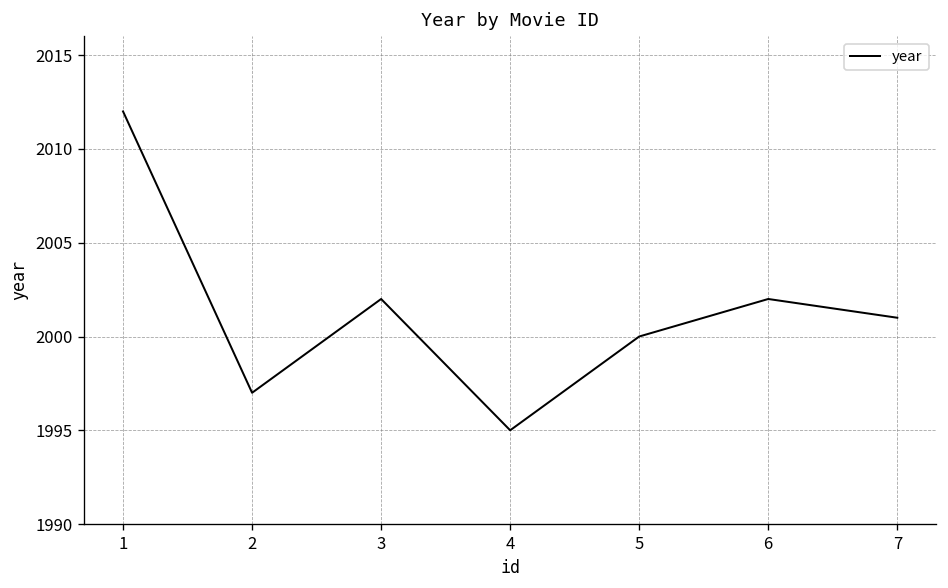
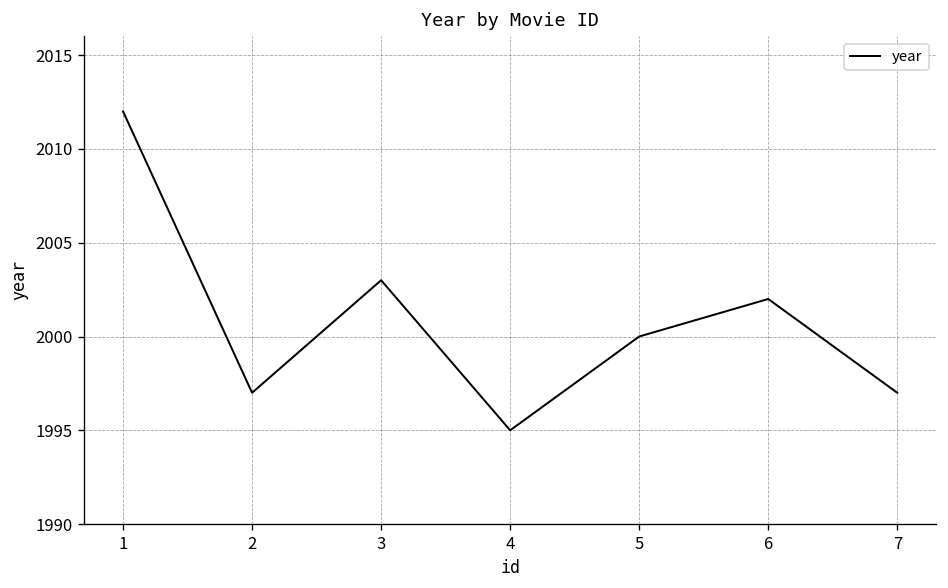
3: 2002 -> 2003
7: 2001 -> 1997
